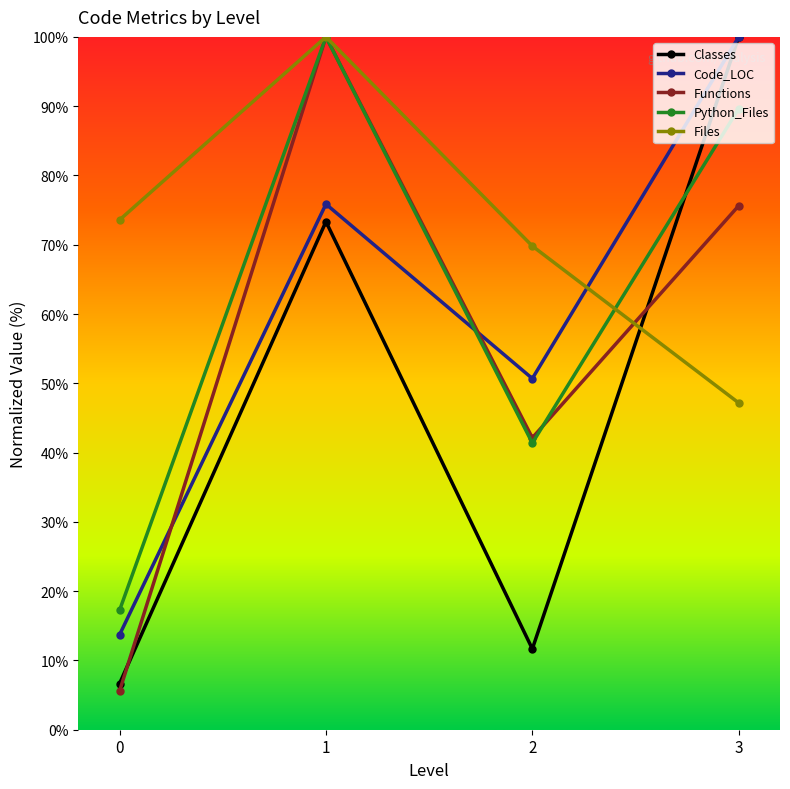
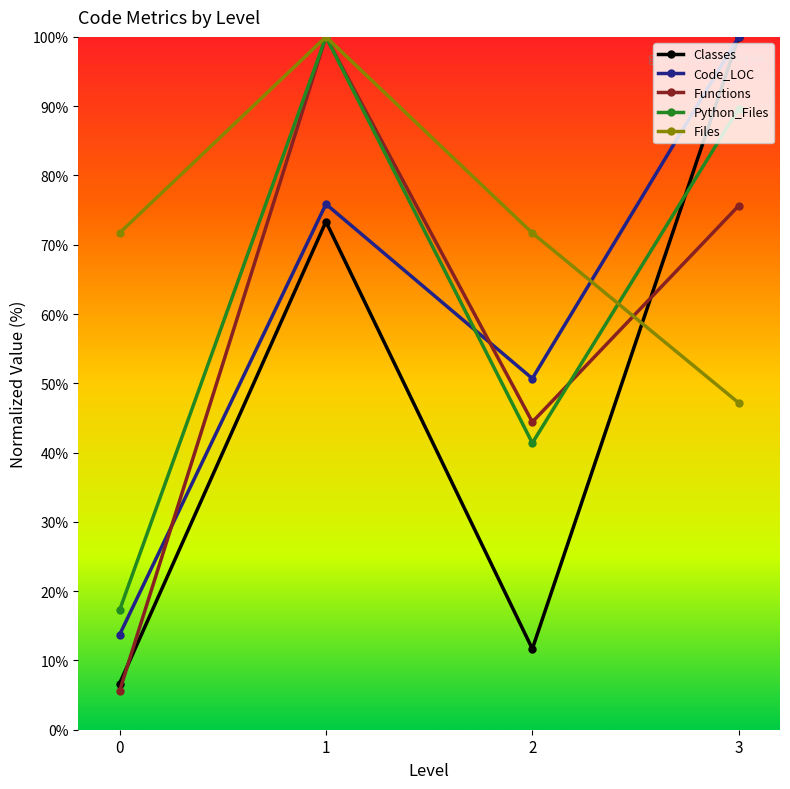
Files, 0: 74% -> 72%
Functions, 2: 42% -> 44%
Files, 2: 70% -> 72%
